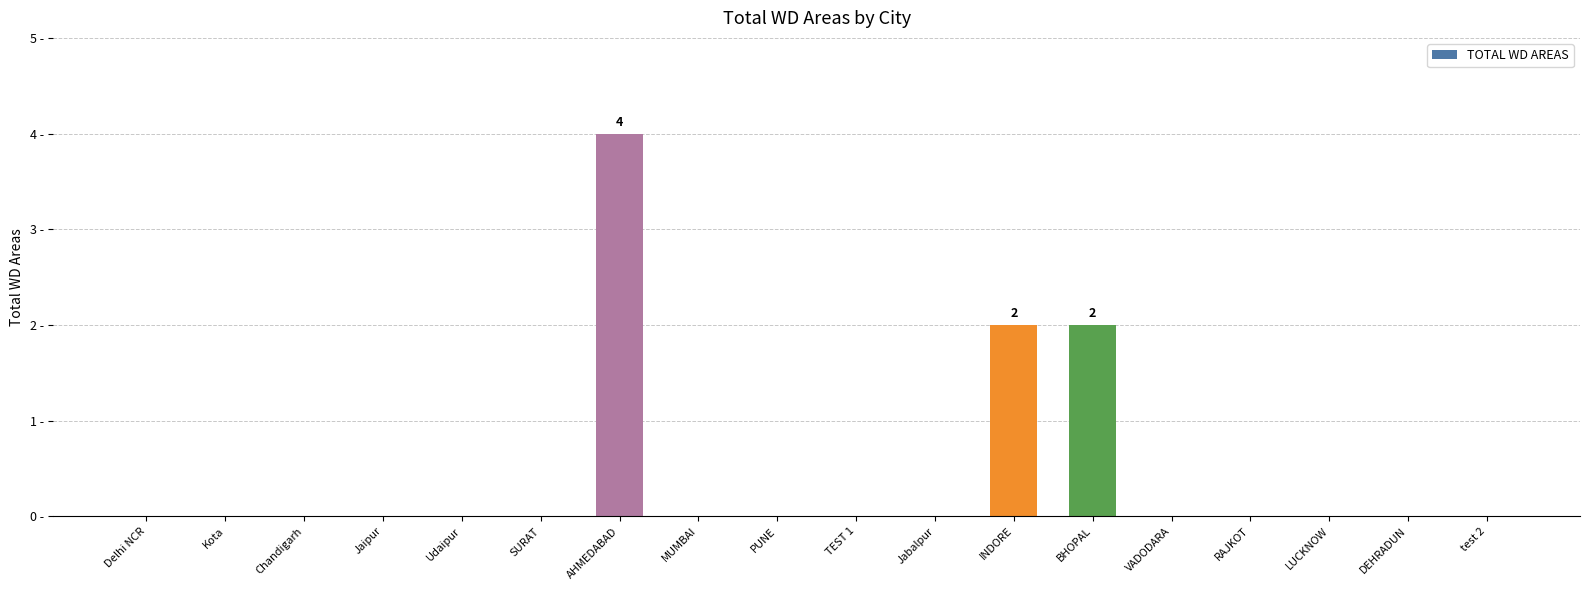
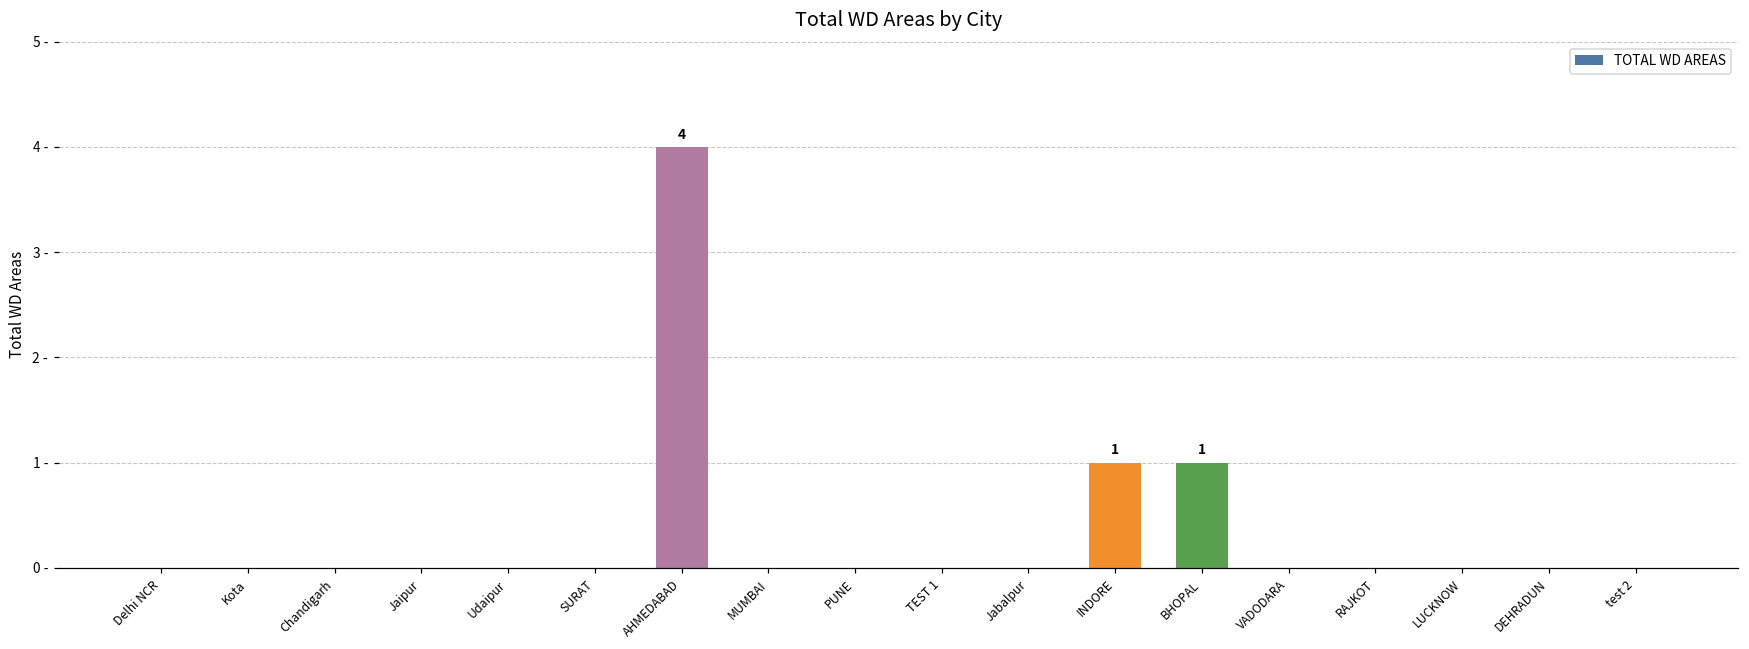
INDORE: 2 -> 1
BHOPAL: 2 -> 1
